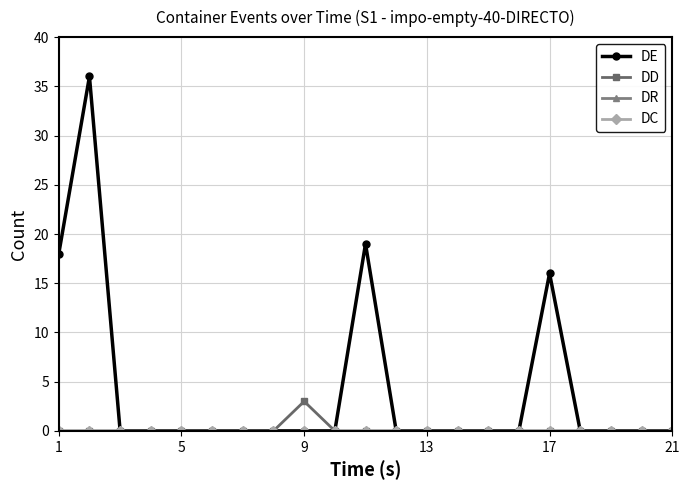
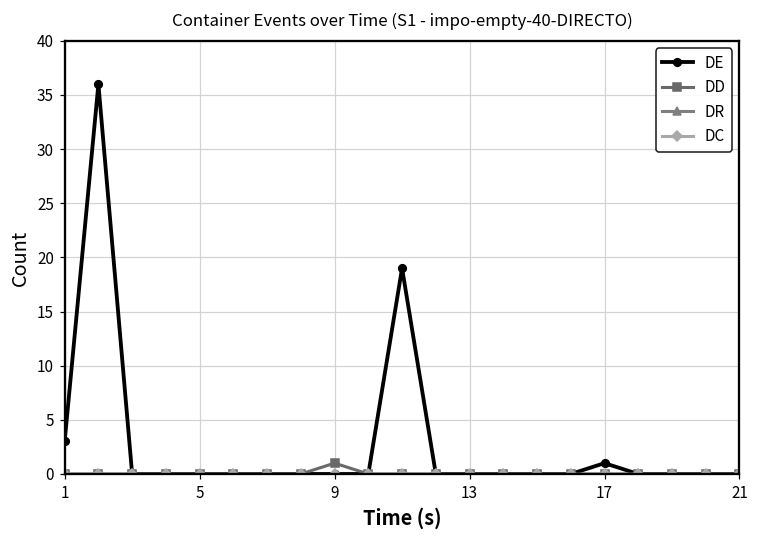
DE, 1: 18 -> 3
DD, 9: 3 -> 1
DE, 17: 16 -> 1
